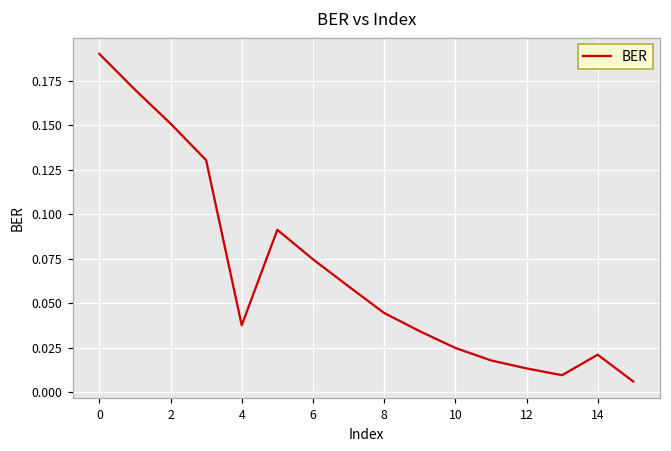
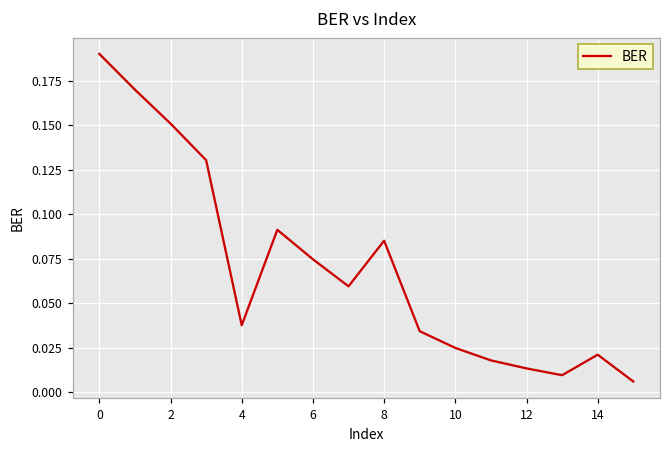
8: 0.045 -> 0.085
